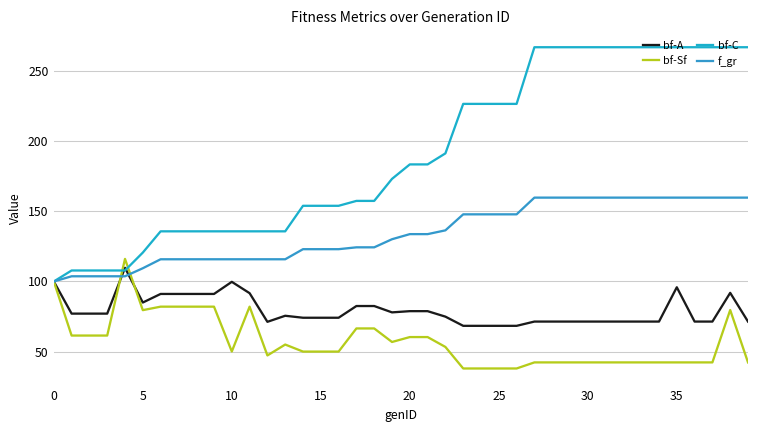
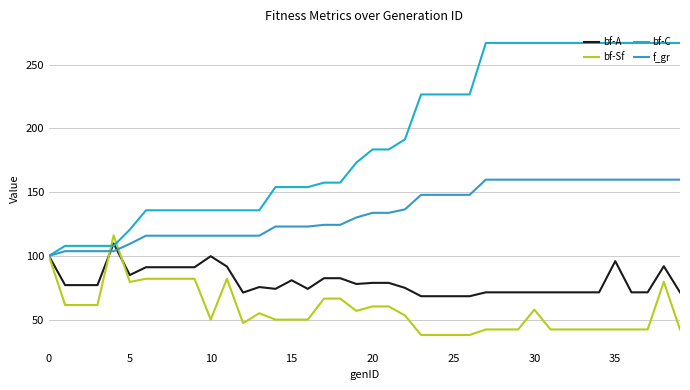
bf-A, 15: 74 -> 81
bf-Sf, 30: 42 -> 58
